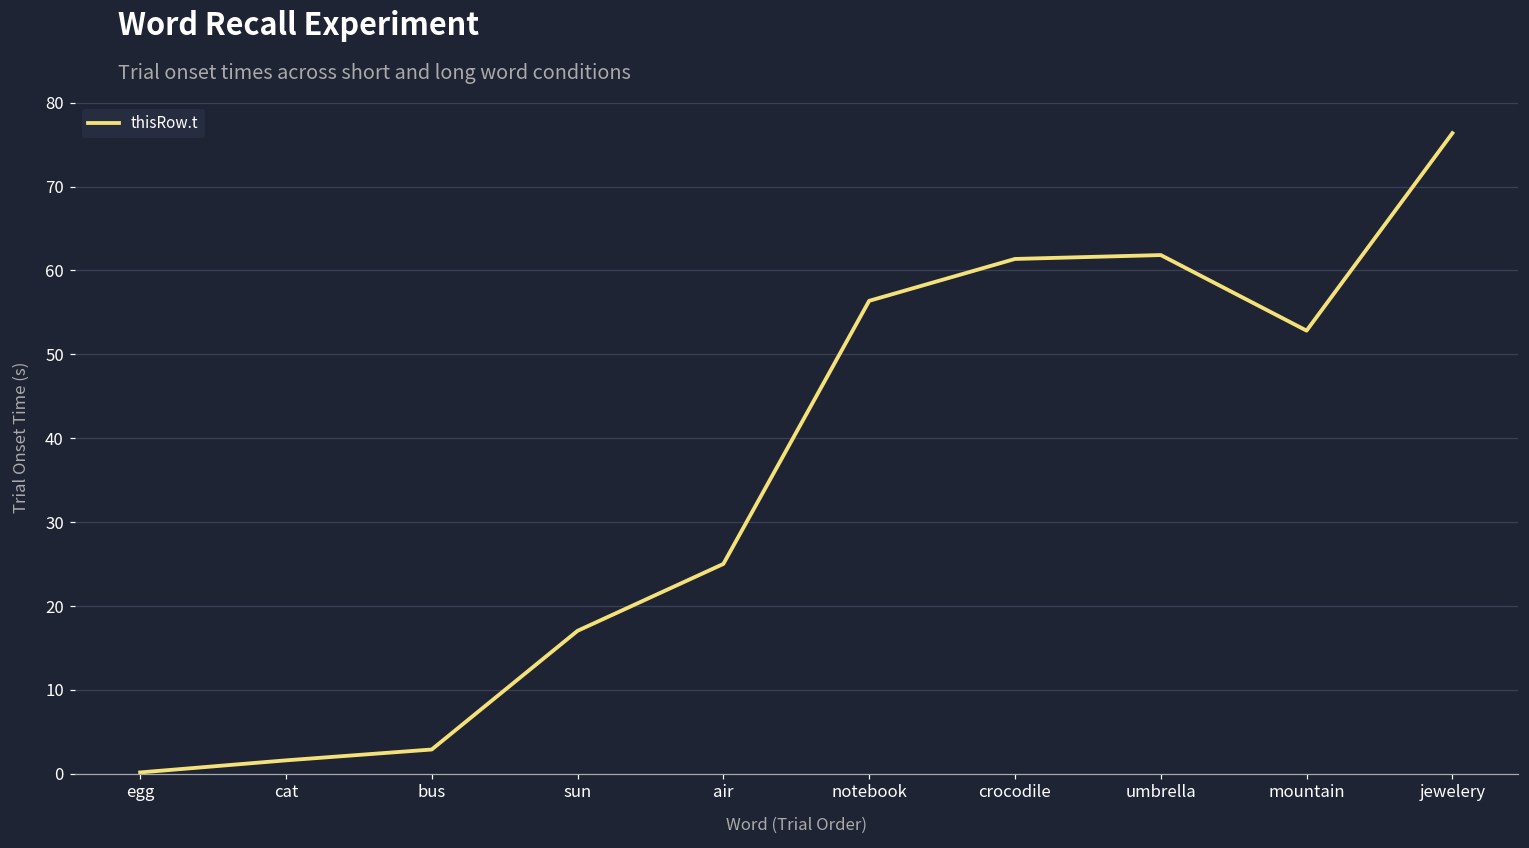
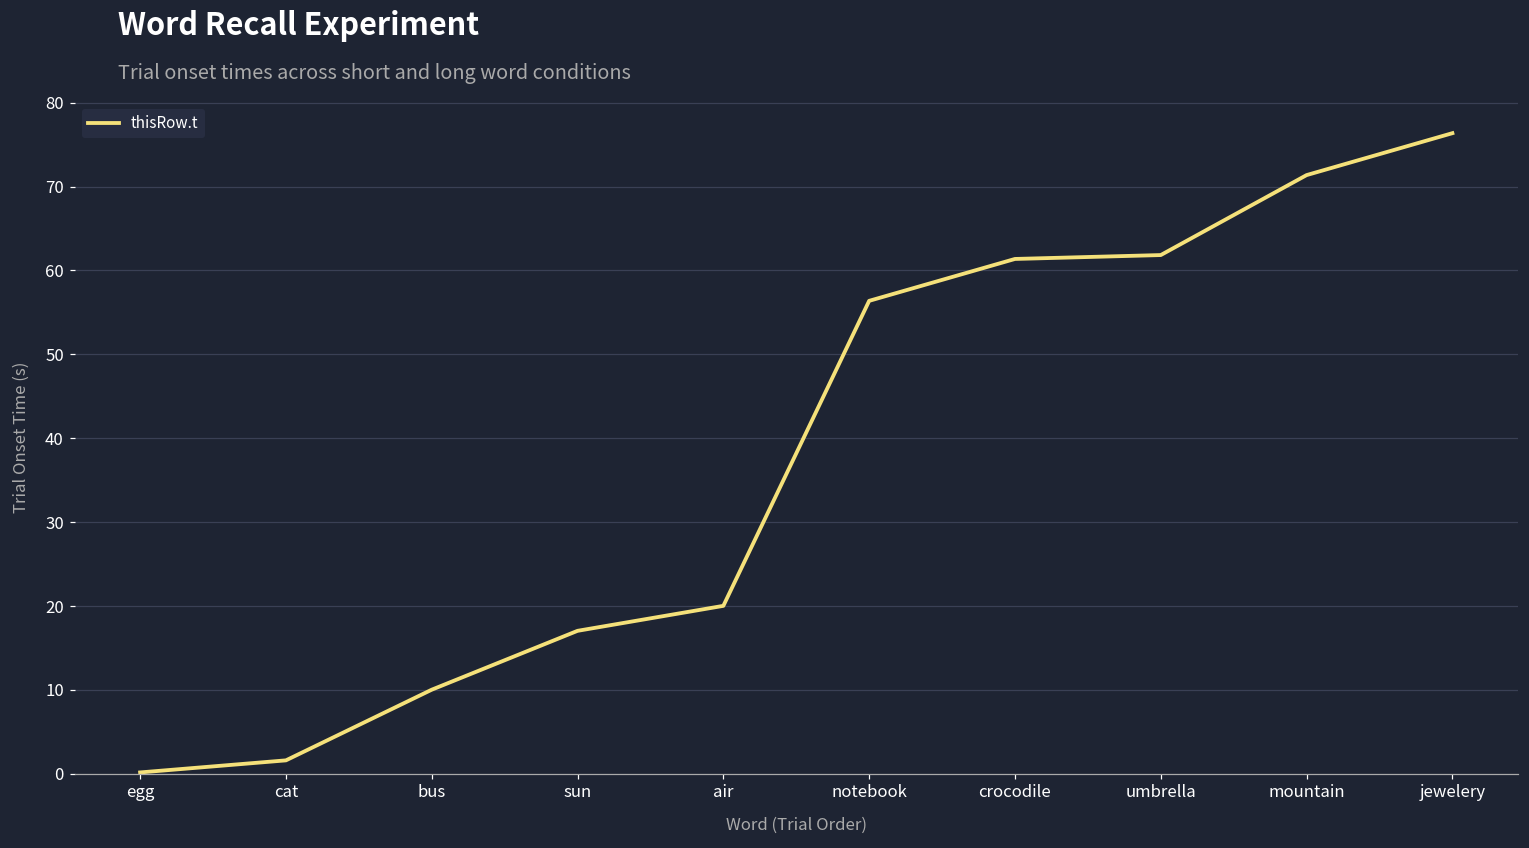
bus: 3 -> 10
air: 25 -> 20
mountain: 53 -> 71
